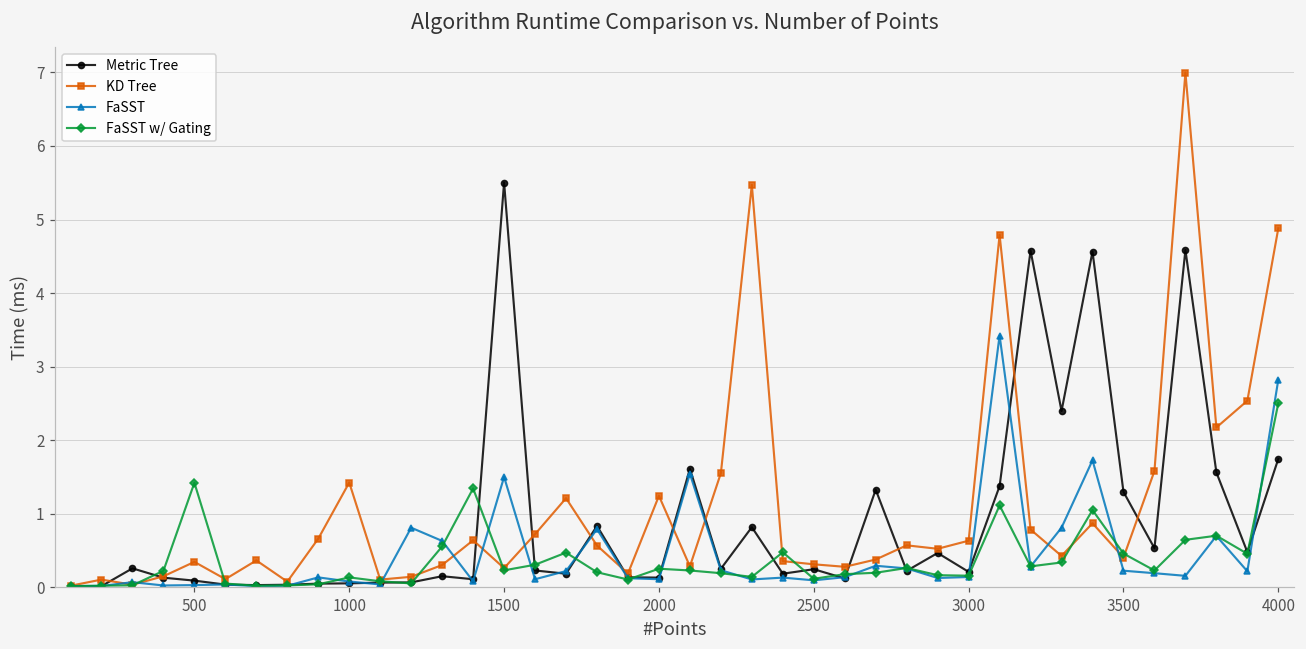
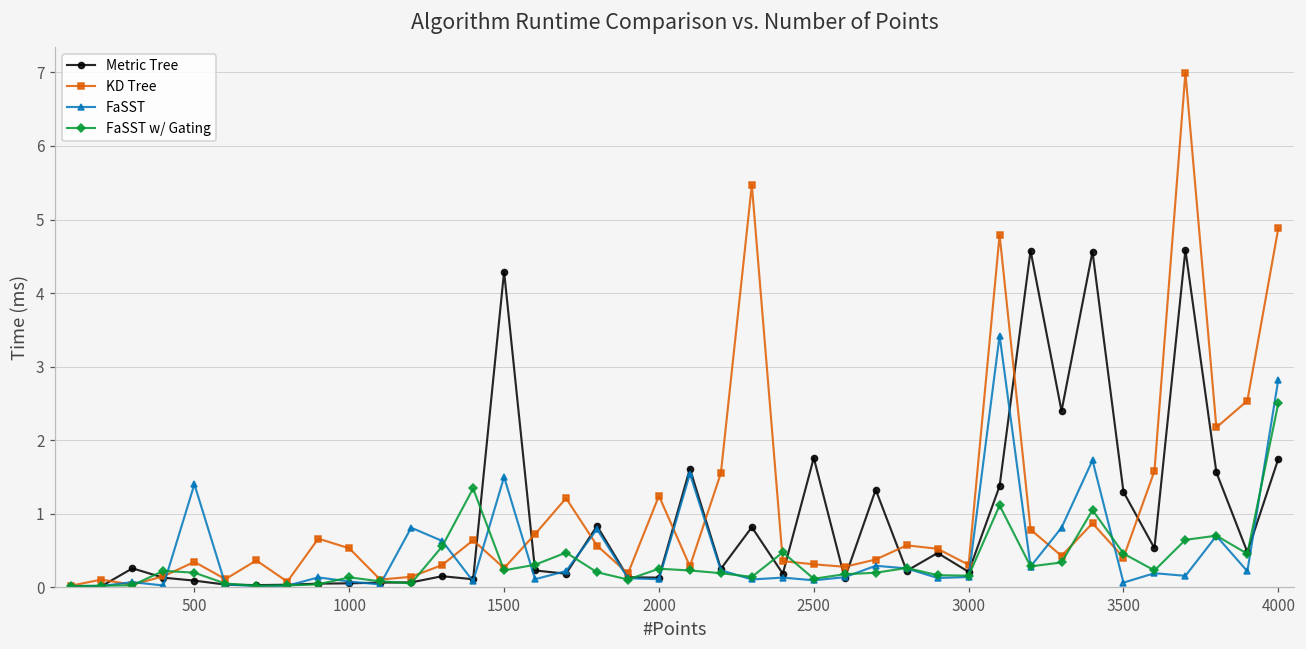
FaSST, 500: 0.0 -> 1.4
FaSST w/ Gating, 500: 1.4 -> 0.2
KD Tree, 1000: 1.4 -> 0.5
Metric Tree, 1500: 5.5 -> 4.3
Metric Tree, 2500: 0.2 -> 1.8
KD Tree, 3000: 0.6 -> 0.3
FaSST, 3500: 0.2 -> 0.1
